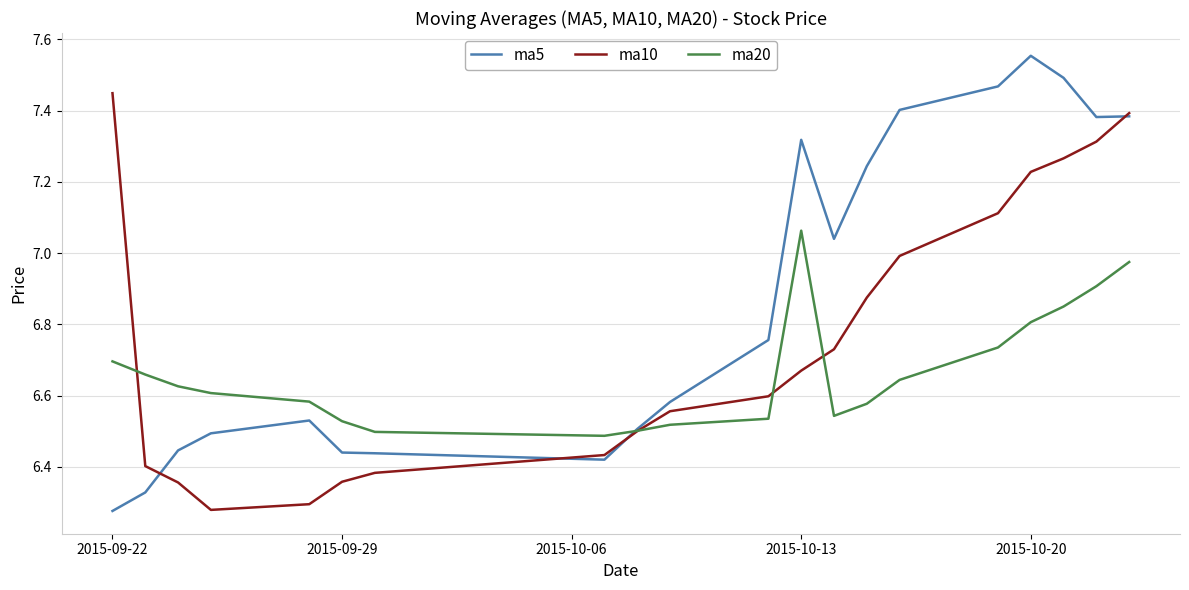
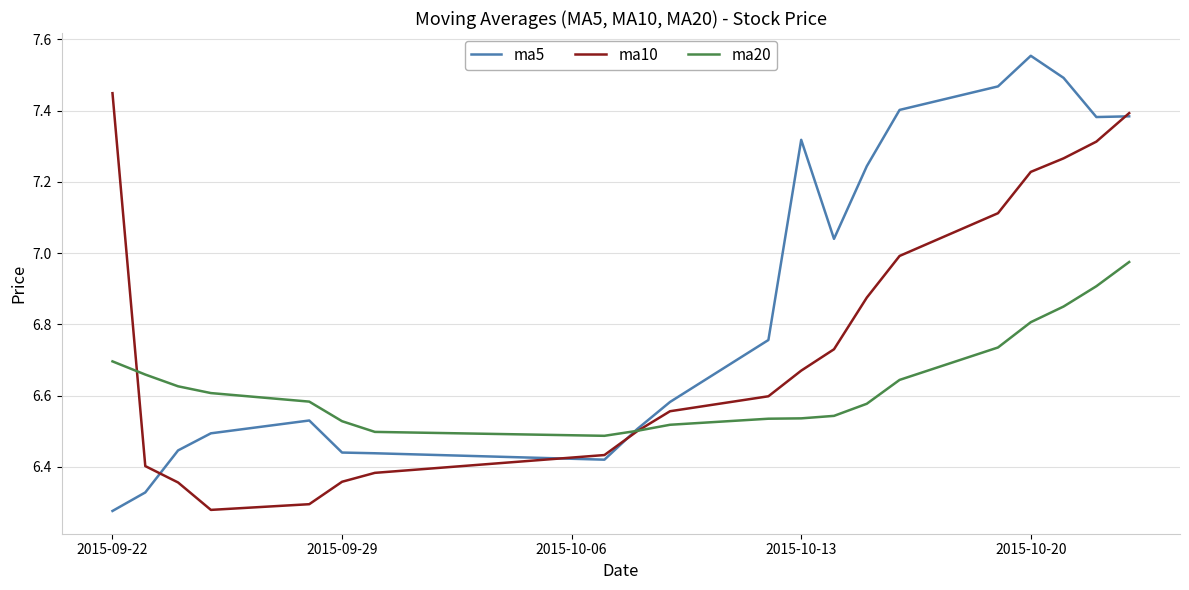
ma20, 2015-10-13: 7.06 -> 6.54
